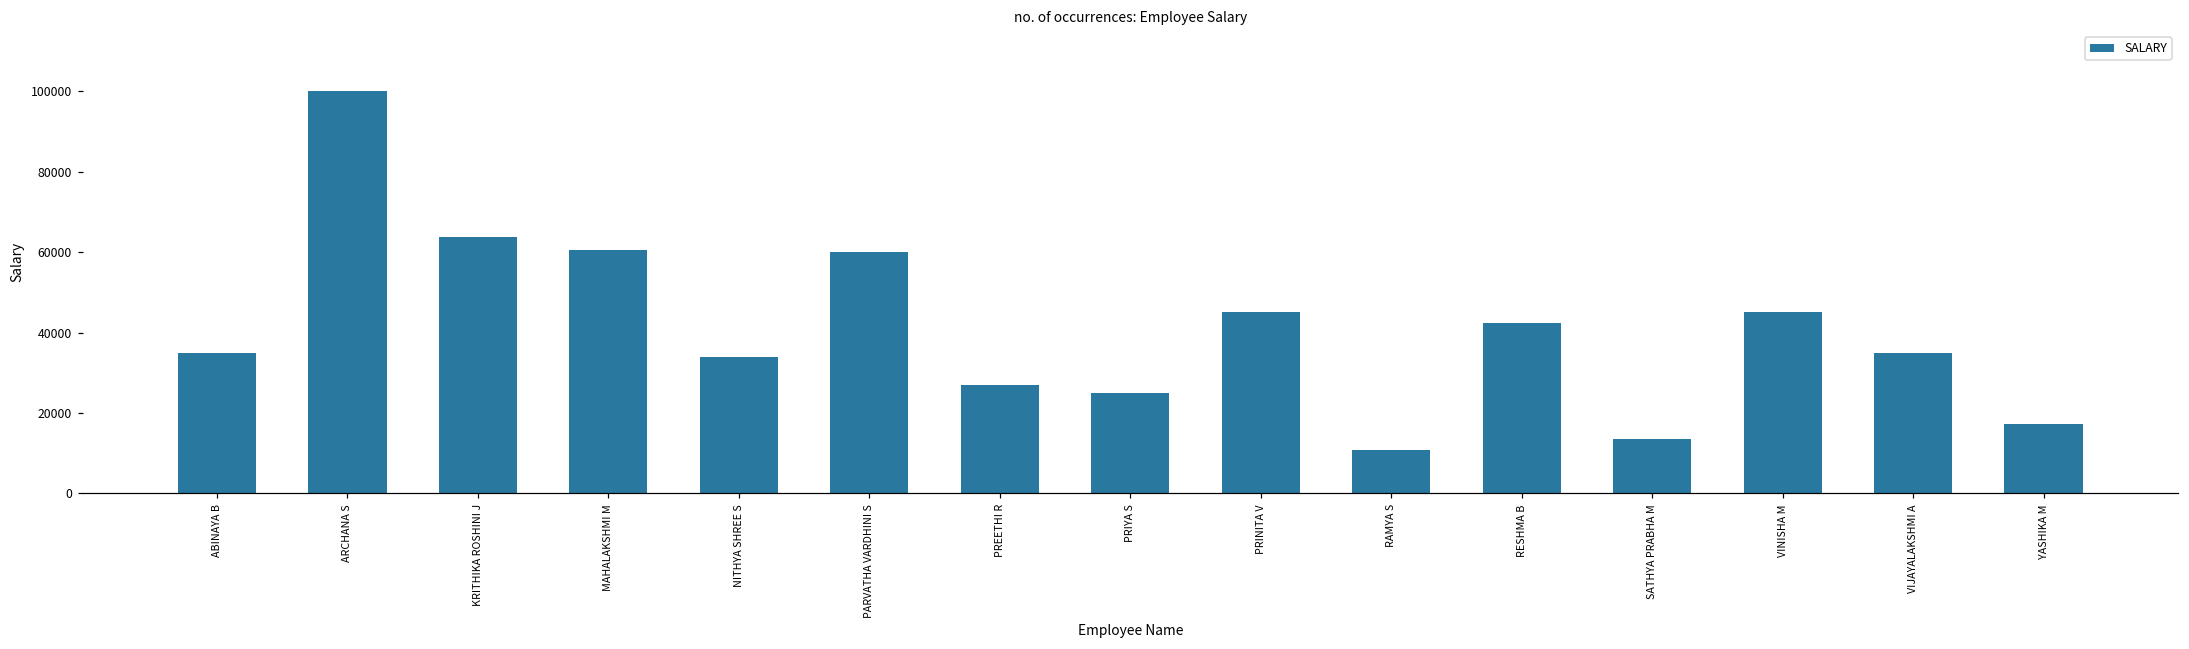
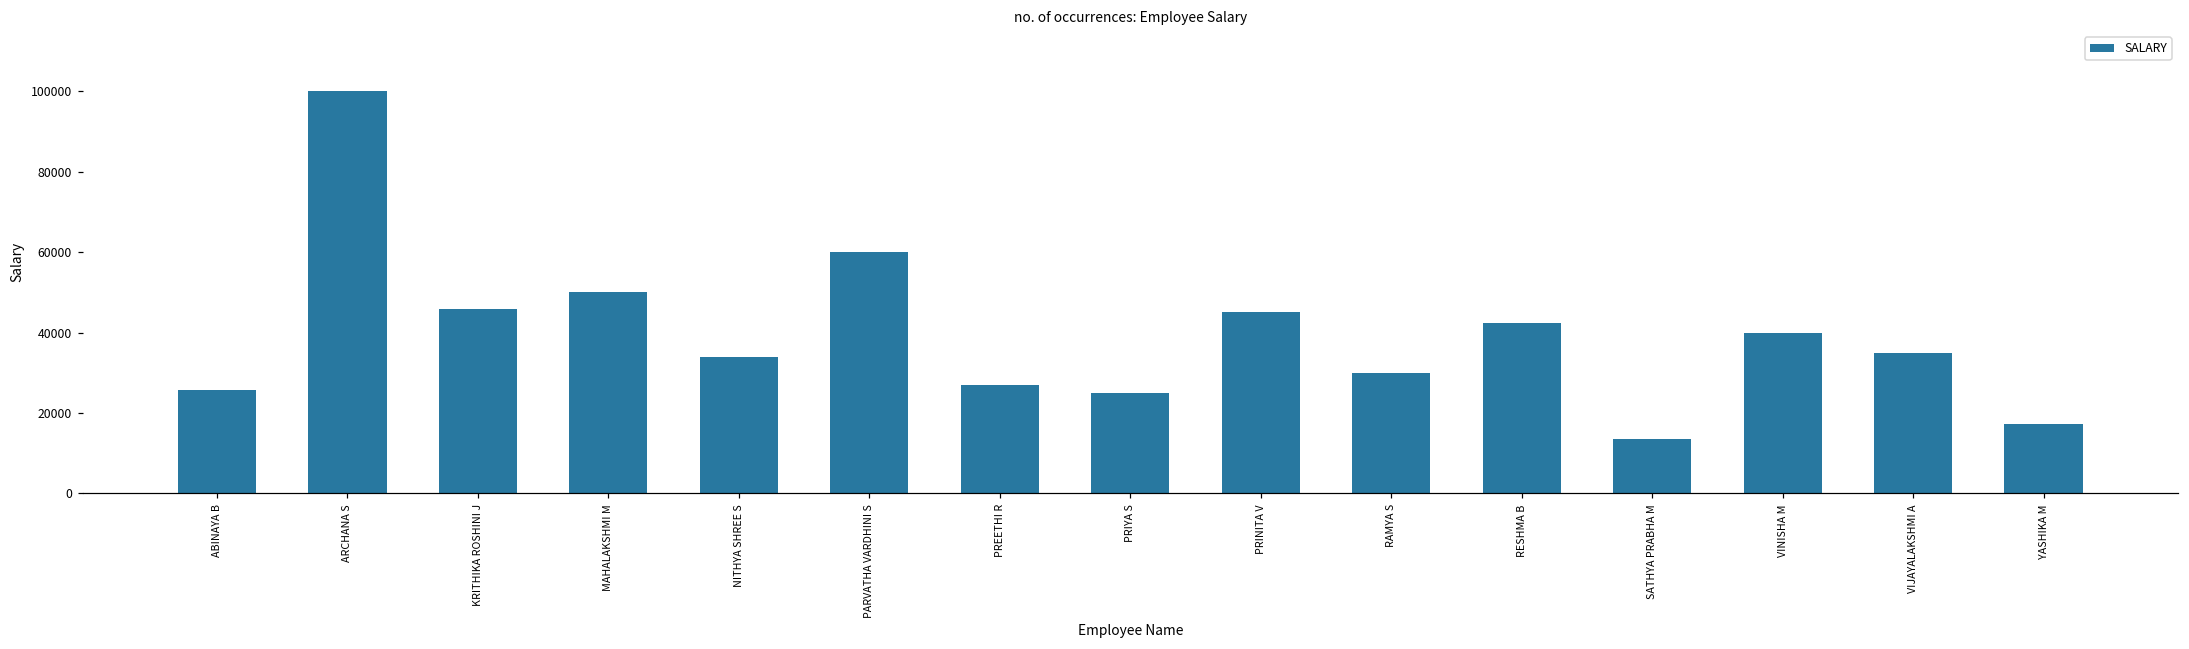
ABINAYA B: 35000 -> 26000
KRITHIKA ROSHINI J: 64000 -> 46000
MAHALAKSHMI M: 60000 -> 50000
RAMYA S: 11000 -> 30000
VINISHA M: 45000 -> 40000
